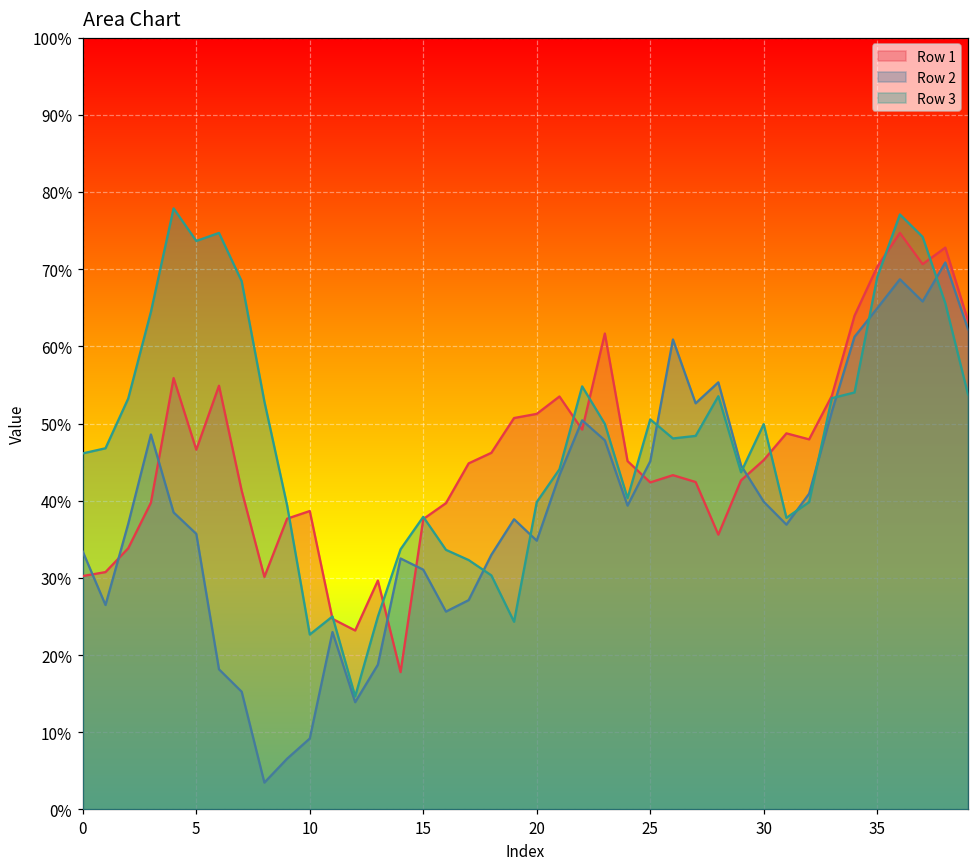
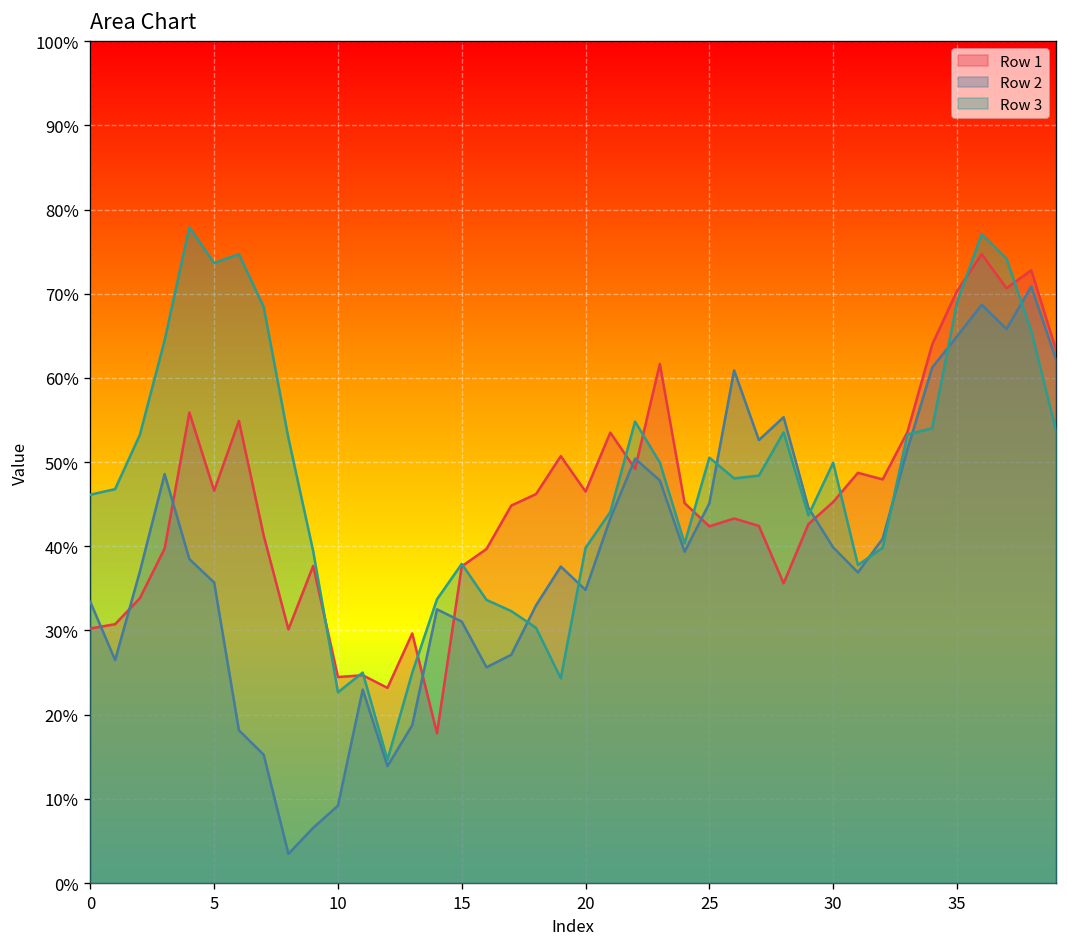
Row 1, 10: 39% -> 24%
Row 1, 20: 51% -> 47%
